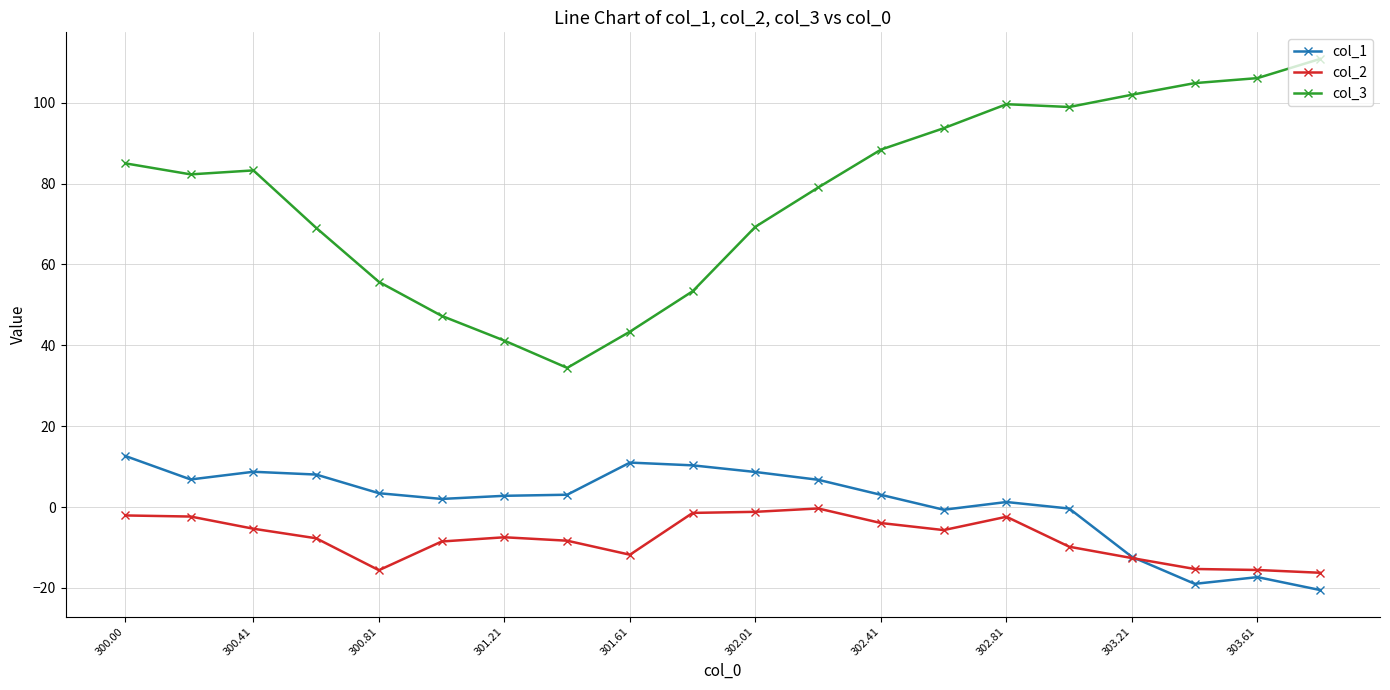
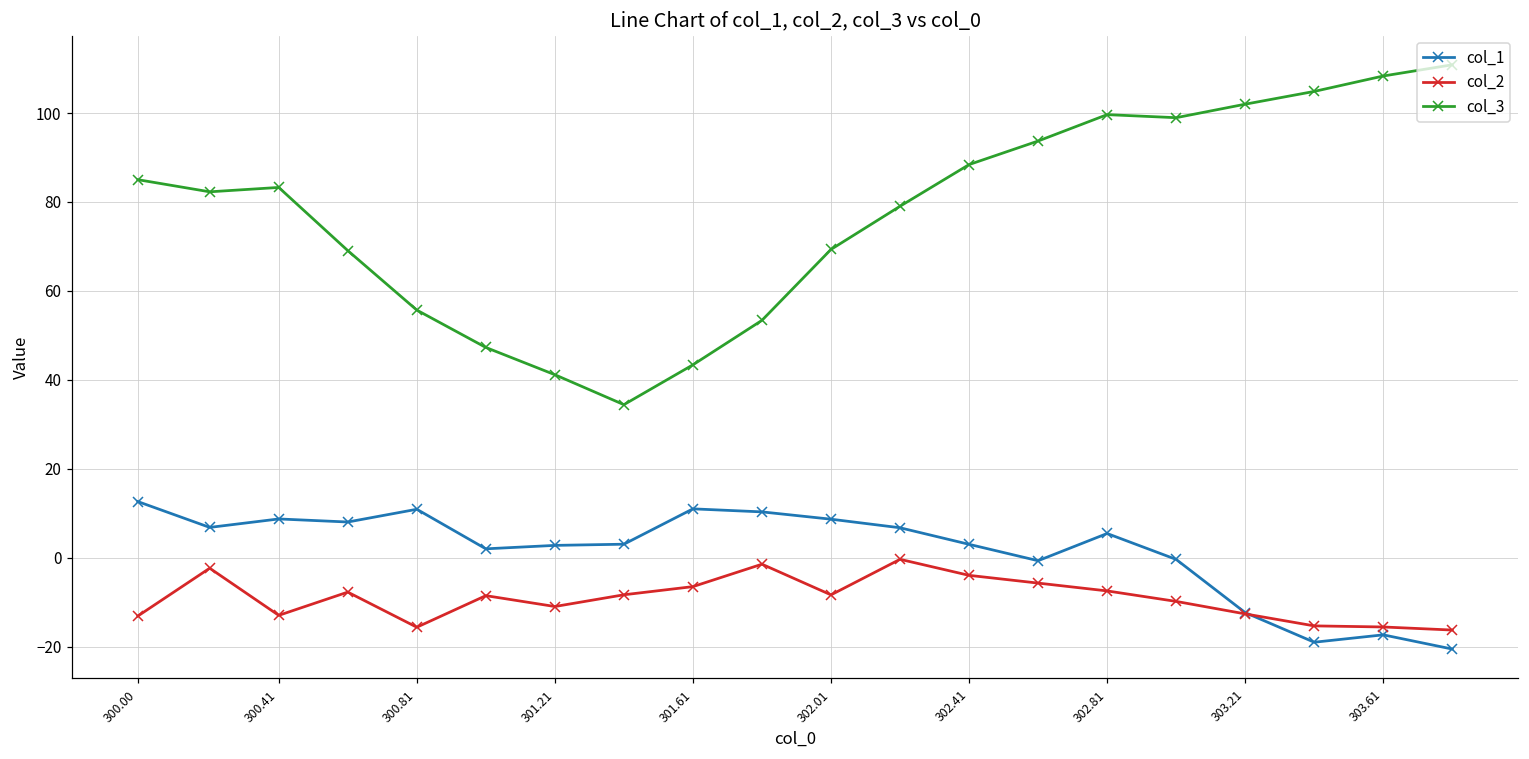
col_2, 300.00: -2 -> -13
col_2, 300.41: -5 -> -13
col_1, 300.81: 3 -> 11
col_2, 301.21: -7 -> -11
col_2, 301.61: -12 -> -6
col_2, 302.01: -1 -> -8
col_1, 302.81: 1 -> 5
col_2, 302.81: -2 -> -7
col_3, 303.61: 106 -> 108
